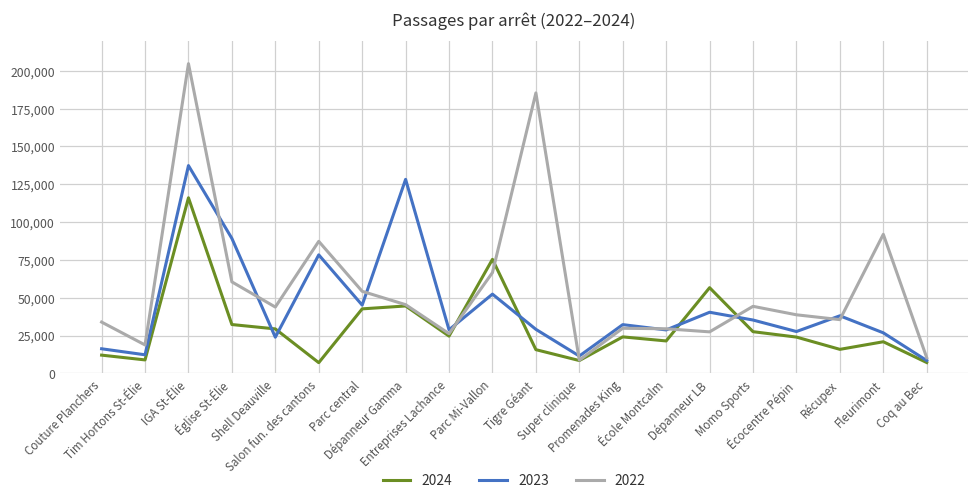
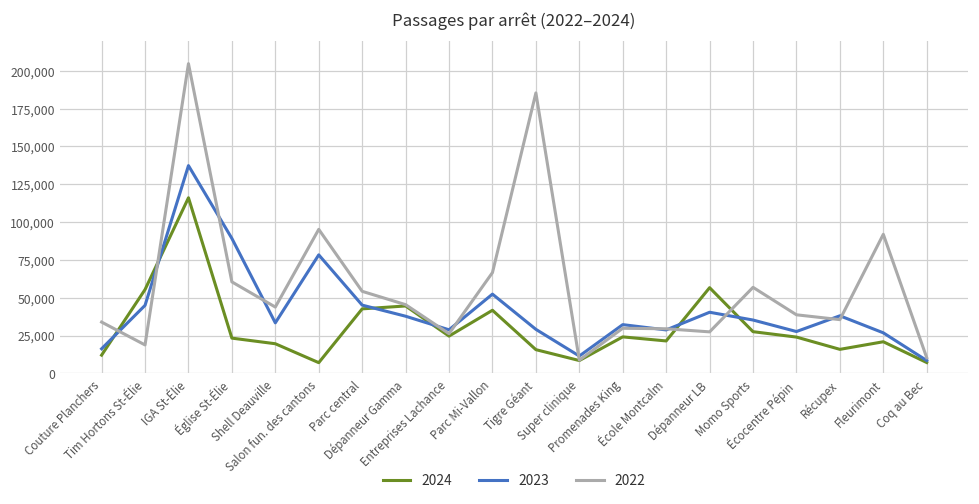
2024, Tim Hortons St-Élie: 9,000 -> 55,000
2023, Tim Hortons St-Élie: 12,000 -> 45,000
2024, Église St-Élie: 32,000 -> 23,000
2024, Shell Deauville: 29,000 -> 20,000
2023, Shell Deauville: 24,000 -> 33,000
2022, Salon fun. des cantons: 87,000 -> 95,000
2023, Dépanneur Gamma: 128,000 -> 38,000
2024, Parc Mi-Vallon: 75,000 -> 42,000
2022, Momo Sports: 44,000 -> 57,000
